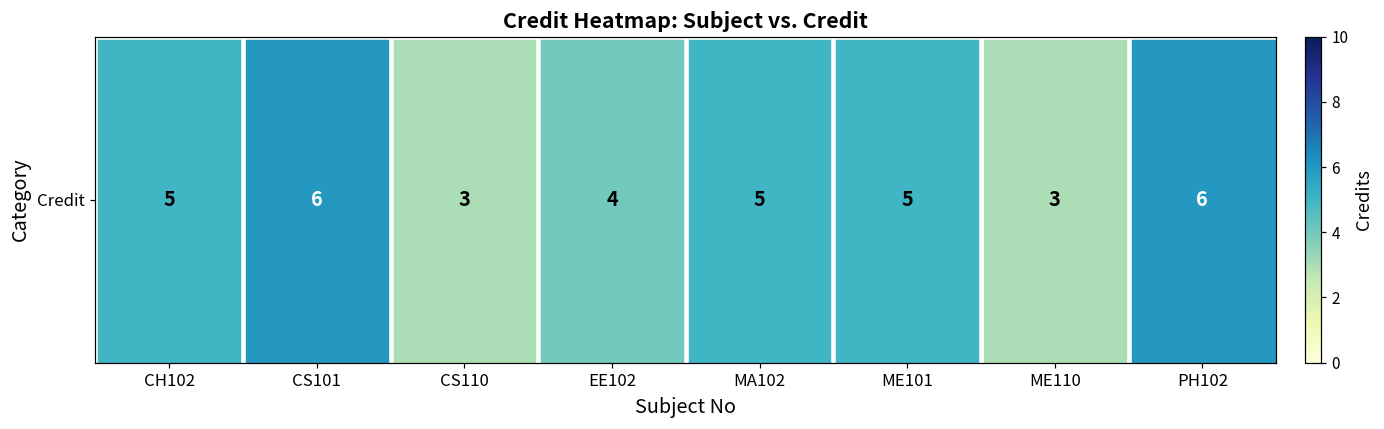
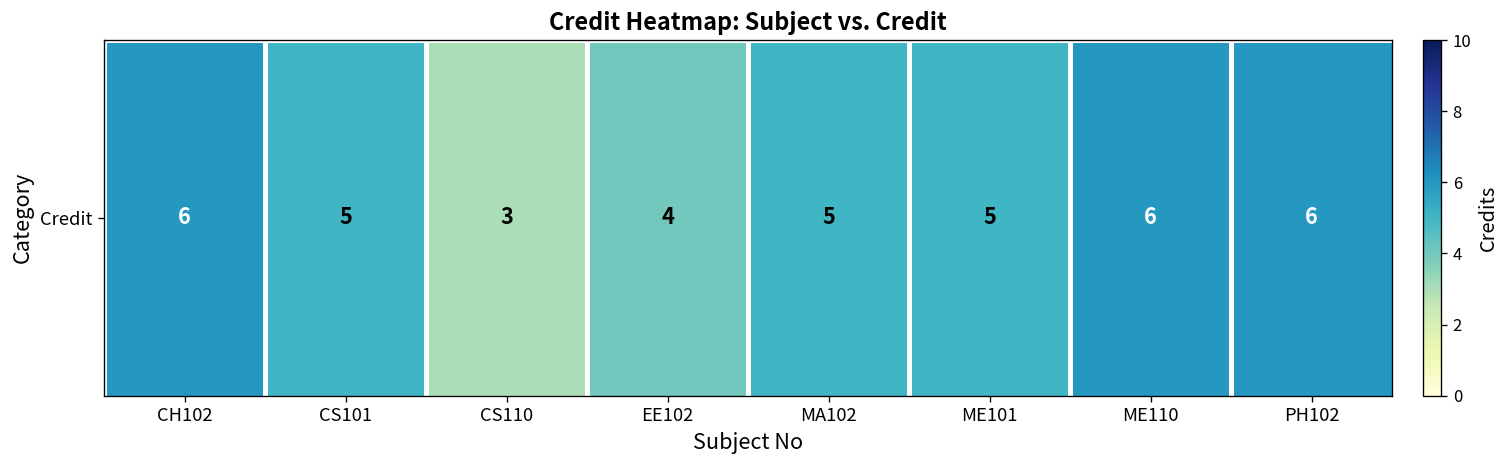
Credit, CH102: 5 -> 6
Credit, CS101: 6 -> 5
Credit, ME110: 3 -> 6
